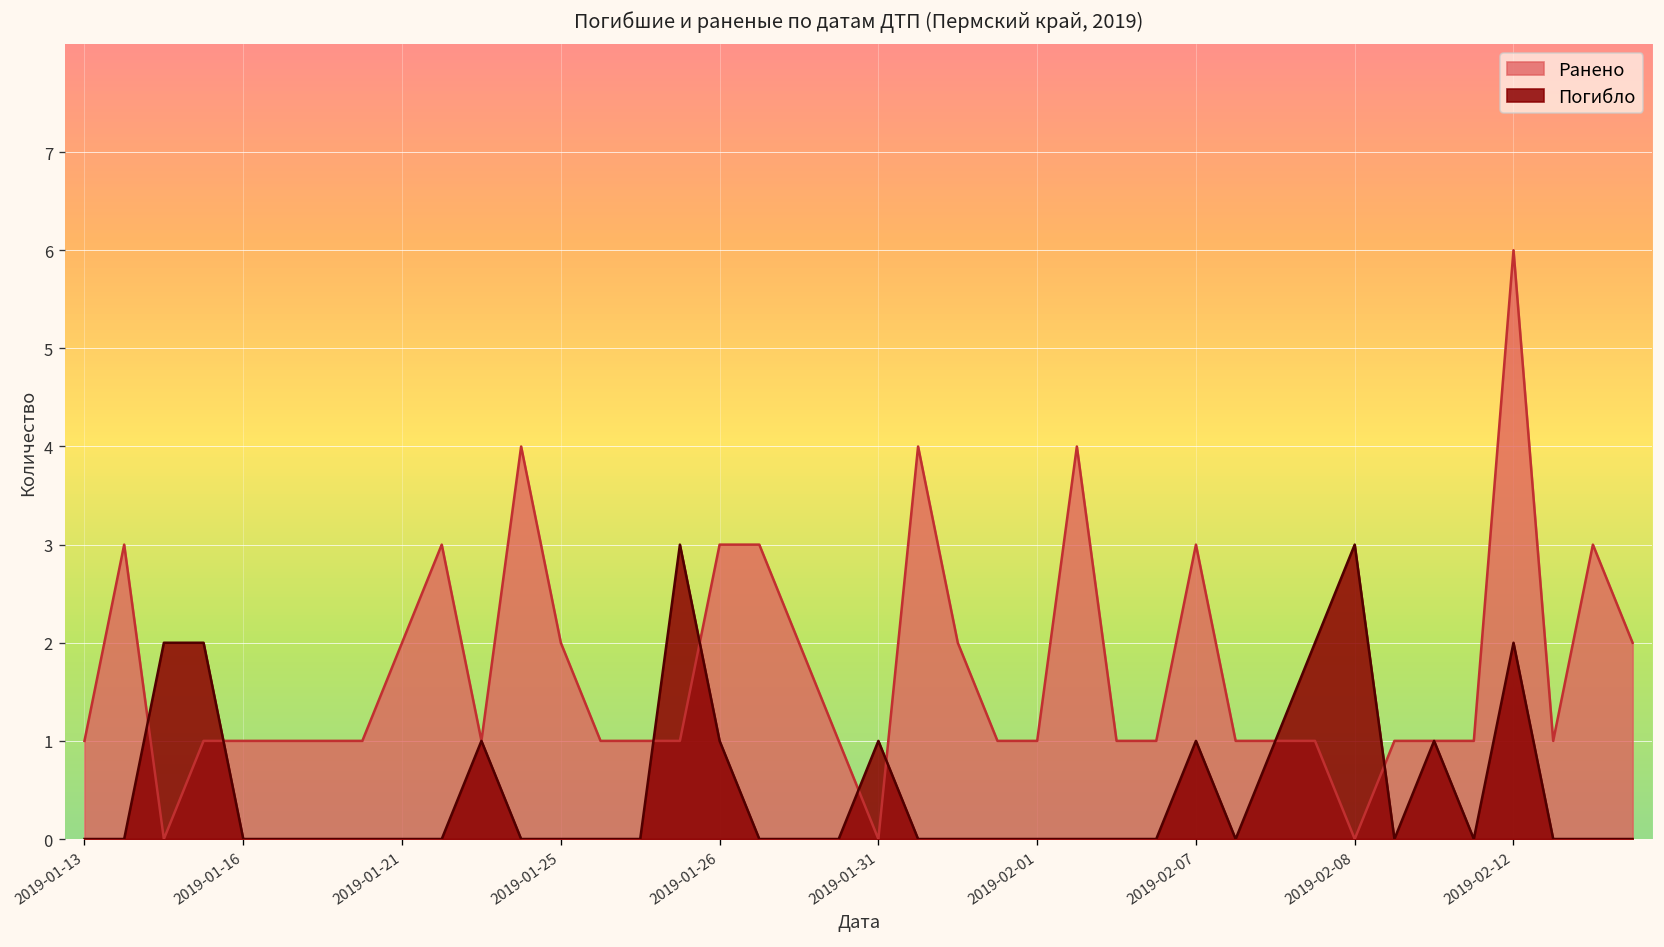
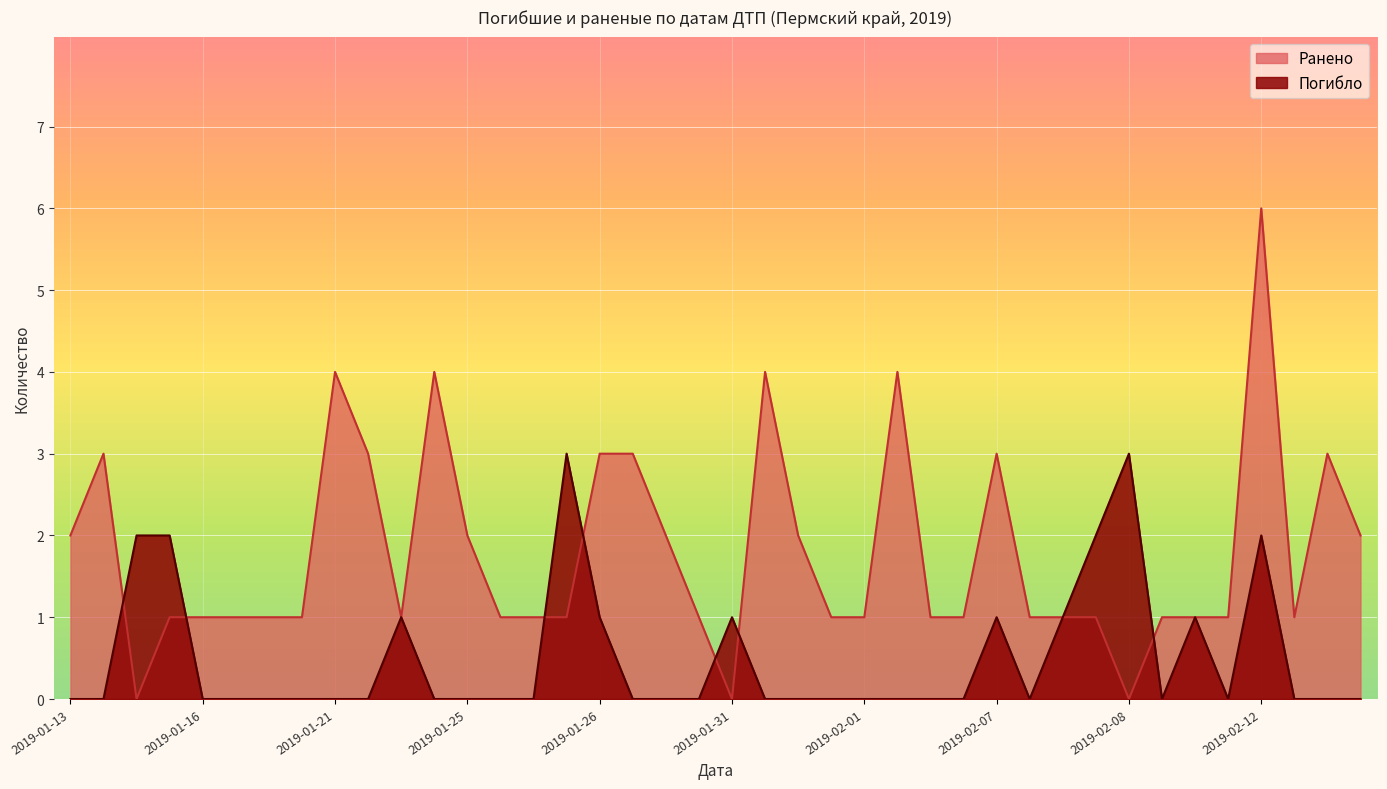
Ранено, 2019-01-13: 1 -> 2
Ранено, 2019-01-21: 2 -> 4
